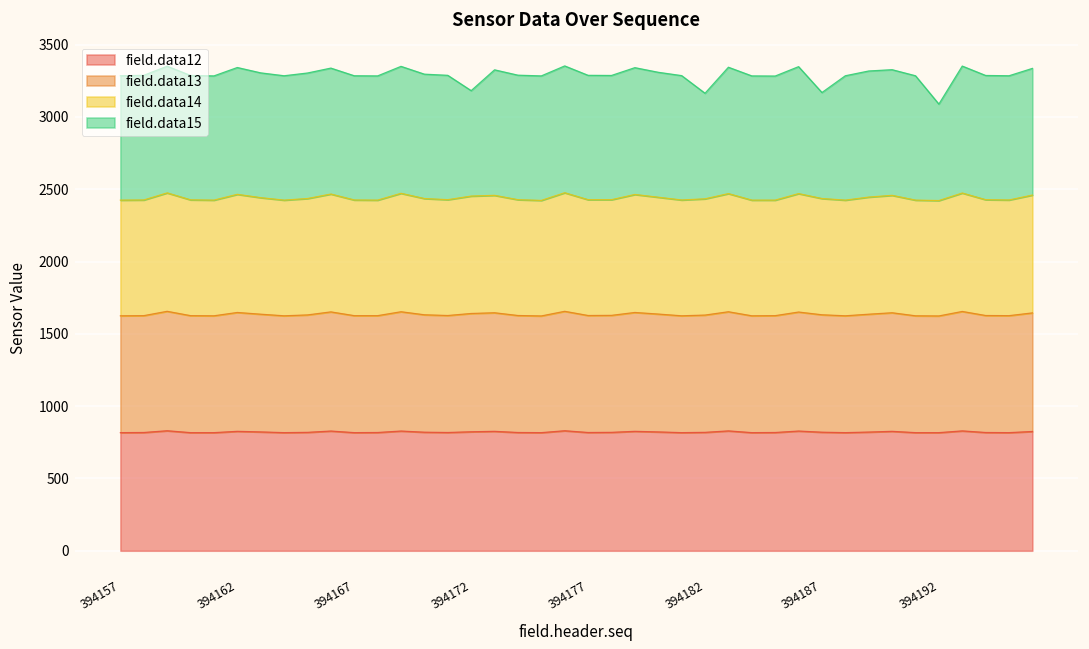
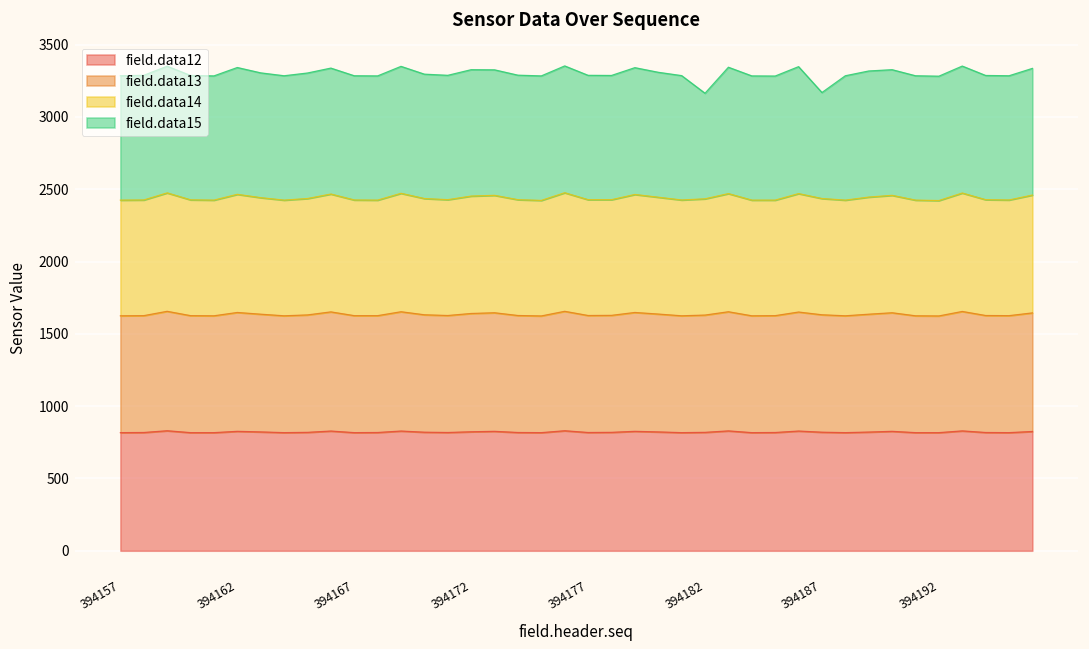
field.data15, 394172: 730 -> 870
field.data15, 394192: 670 -> 860
